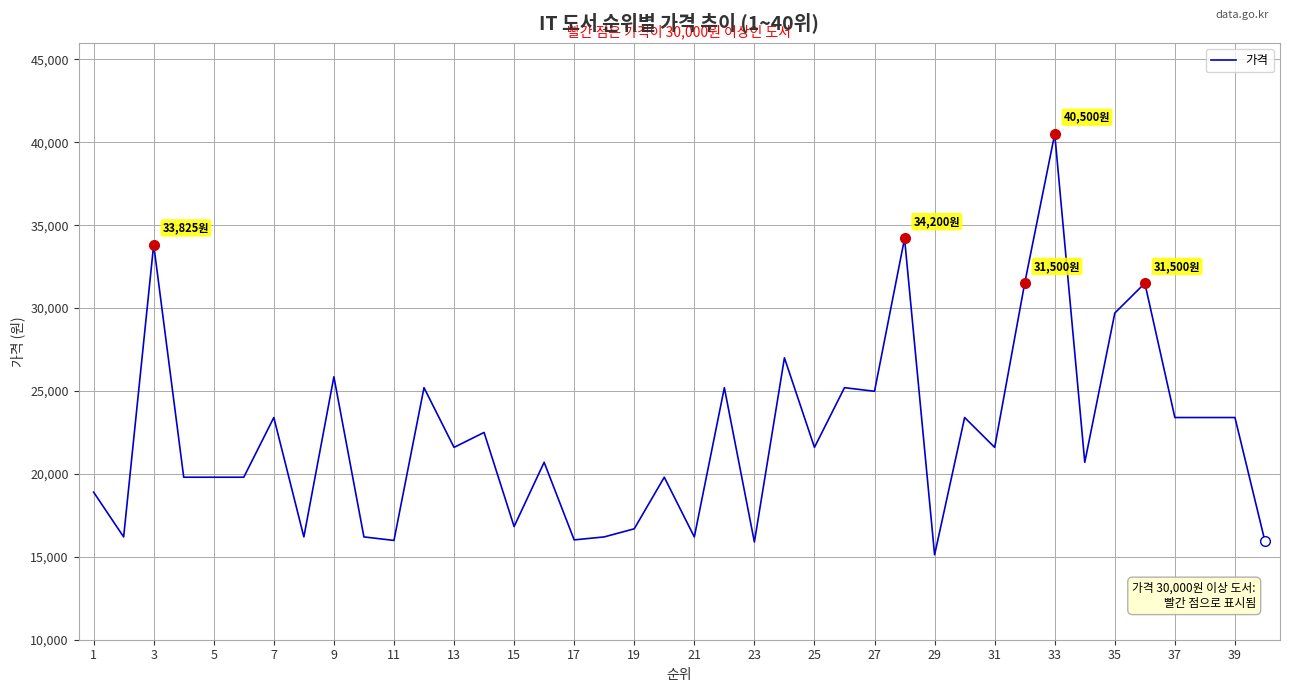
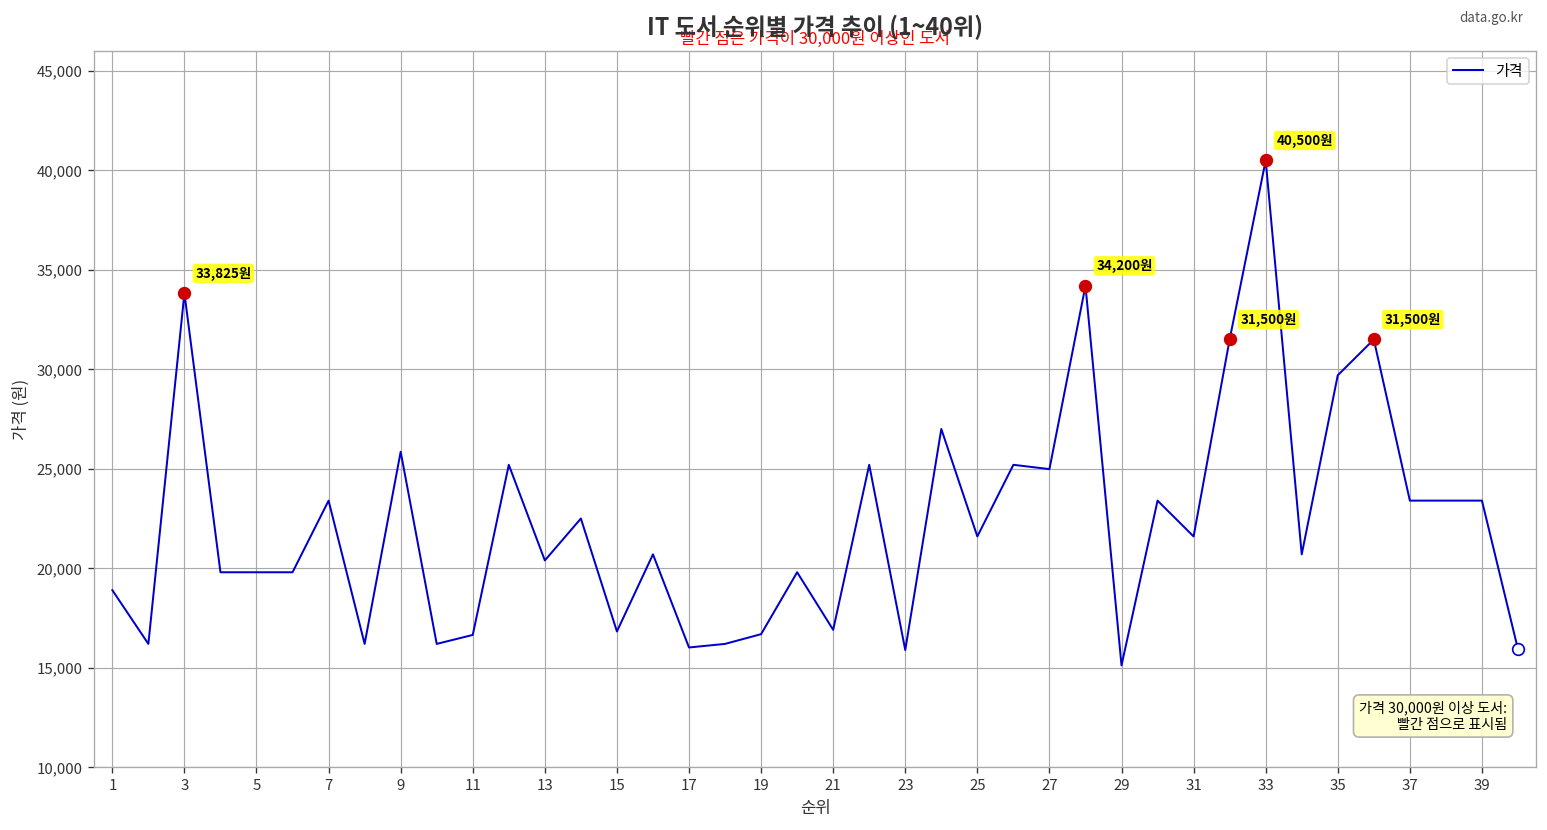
가격, 11: 16,000 -> 16,700
가격, 13: 21,600 -> 20,400
가격, 21: 16,200 -> 16,900
